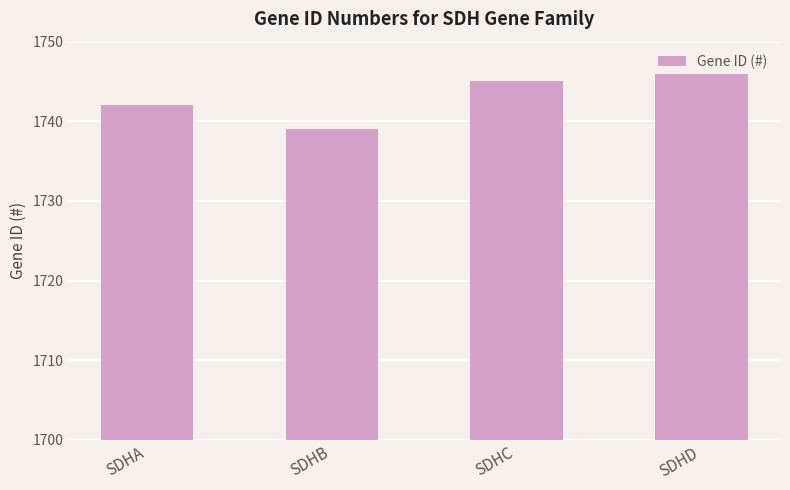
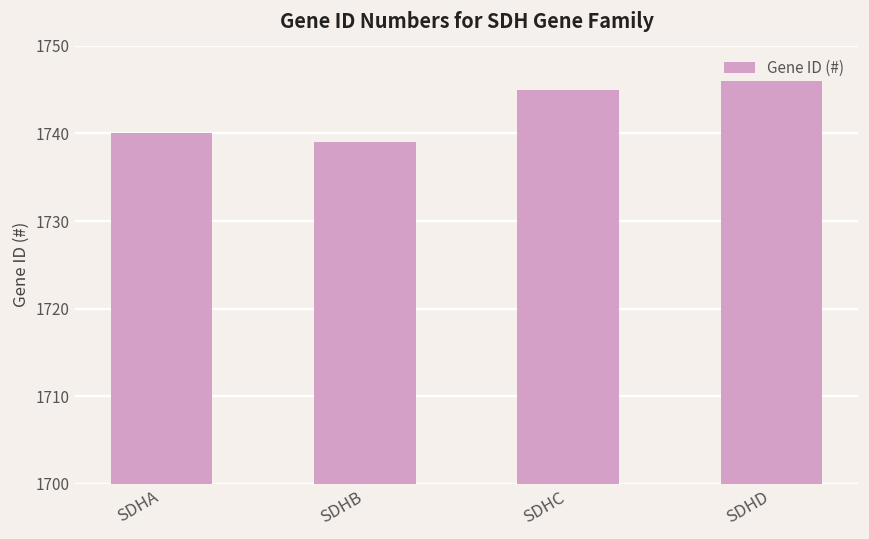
SDHA: 1742 -> 1740
